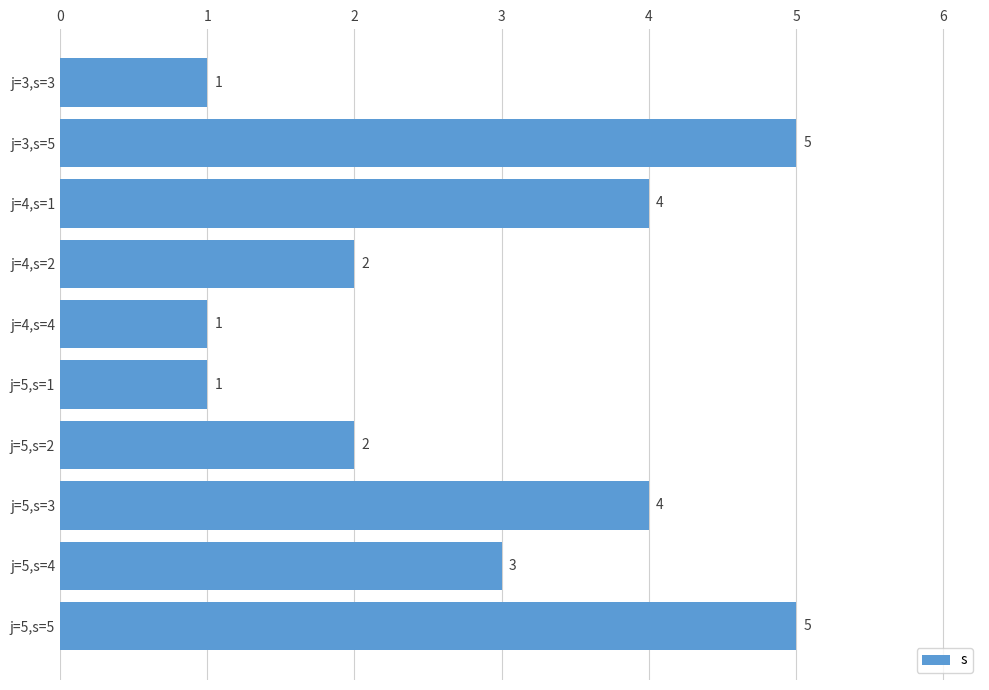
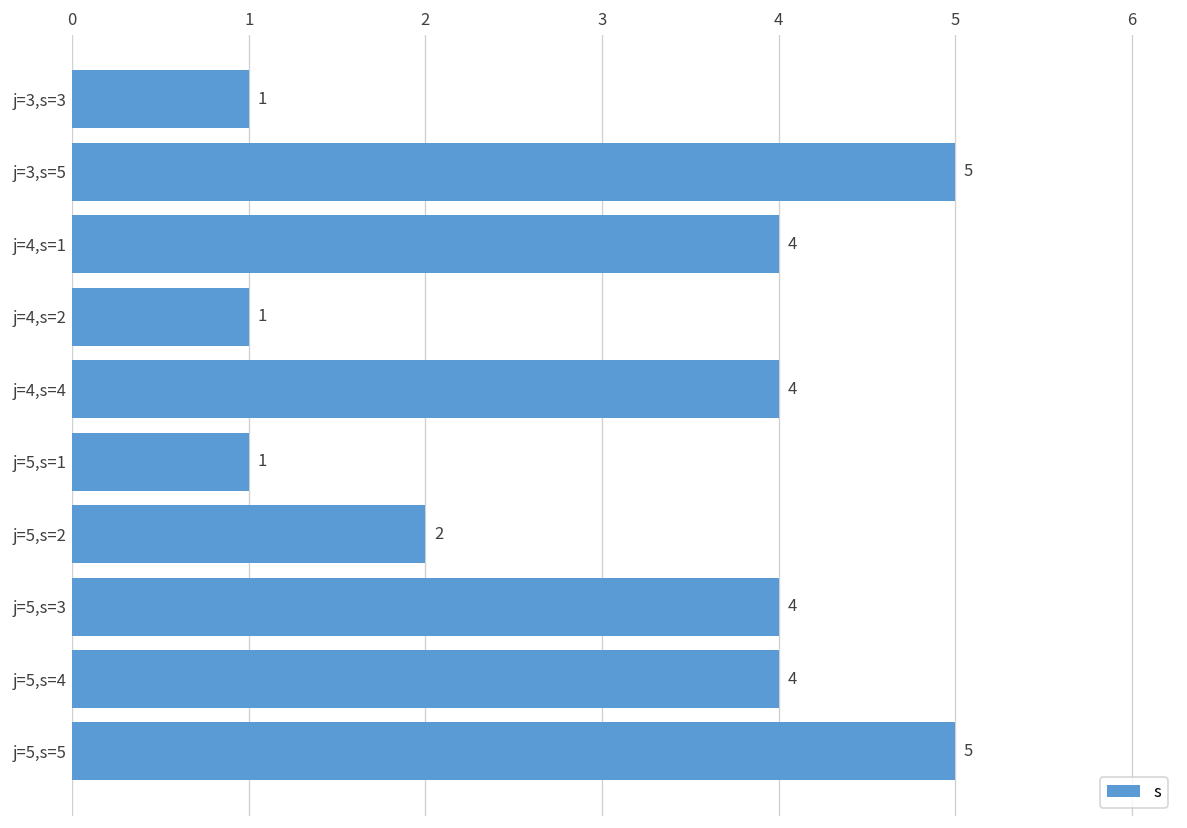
j=4,s=2: 2 -> 1
j=4,s=4: 1 -> 4
j=5,s=4: 3 -> 4
